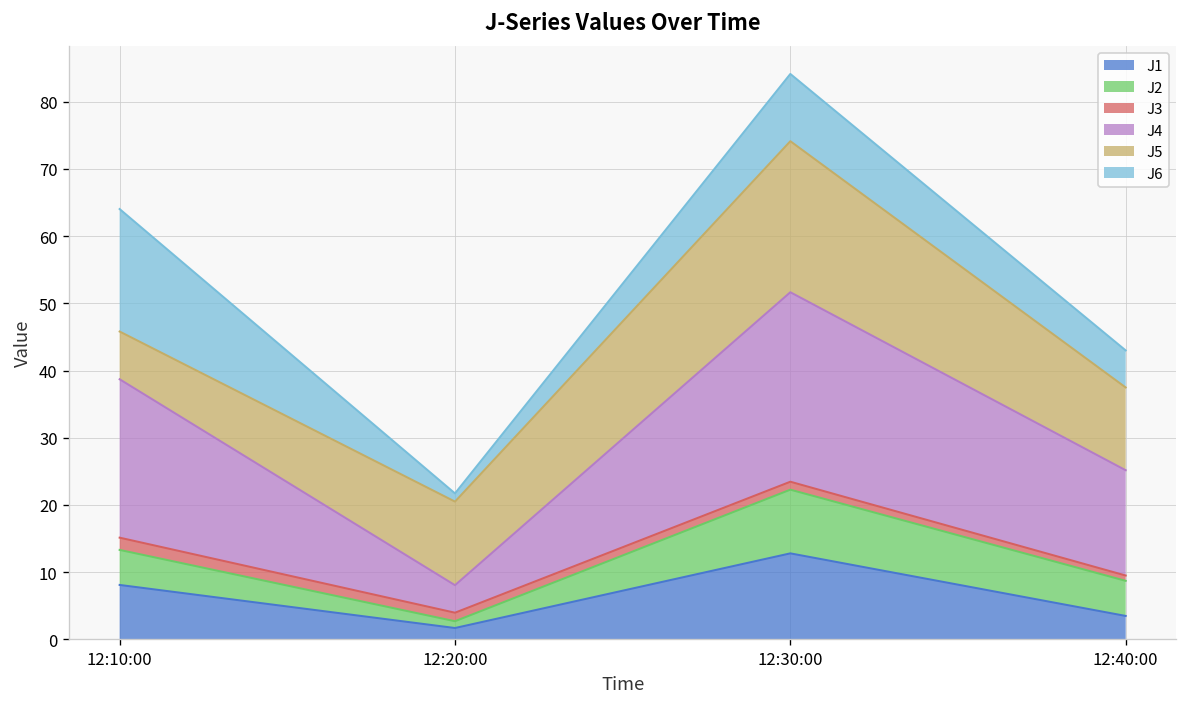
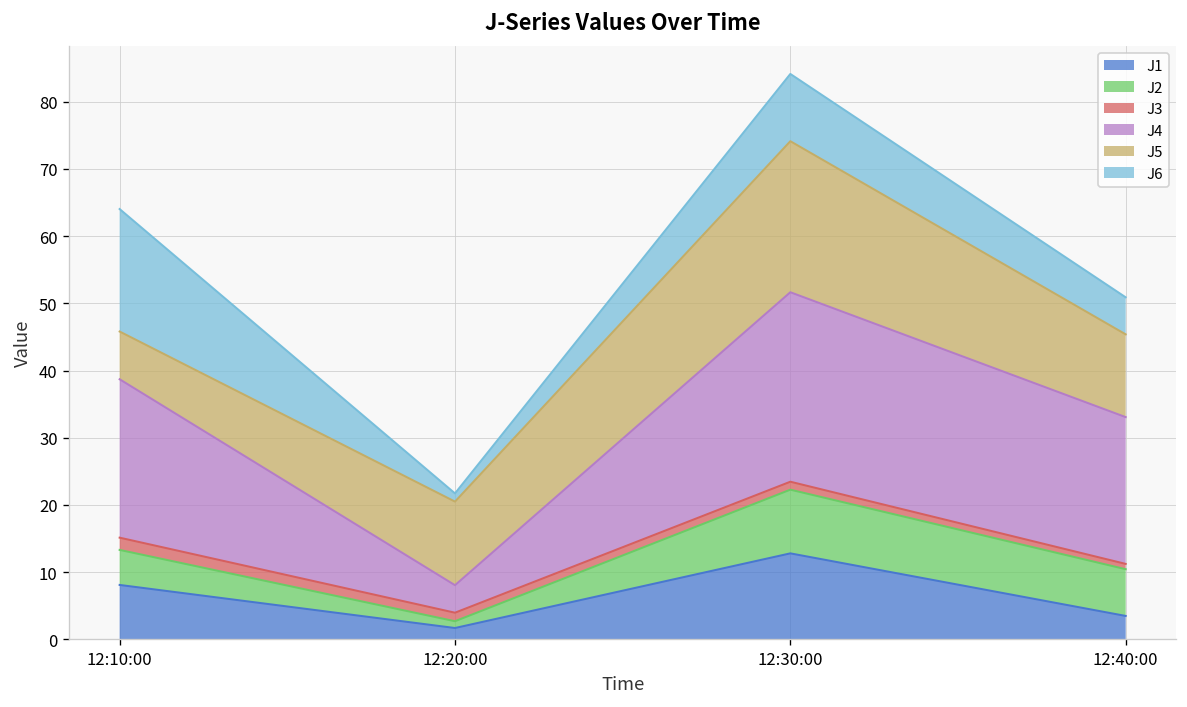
J2, 12:40:00: 5 -> 7
J4, 12:40:00: 16 -> 22
